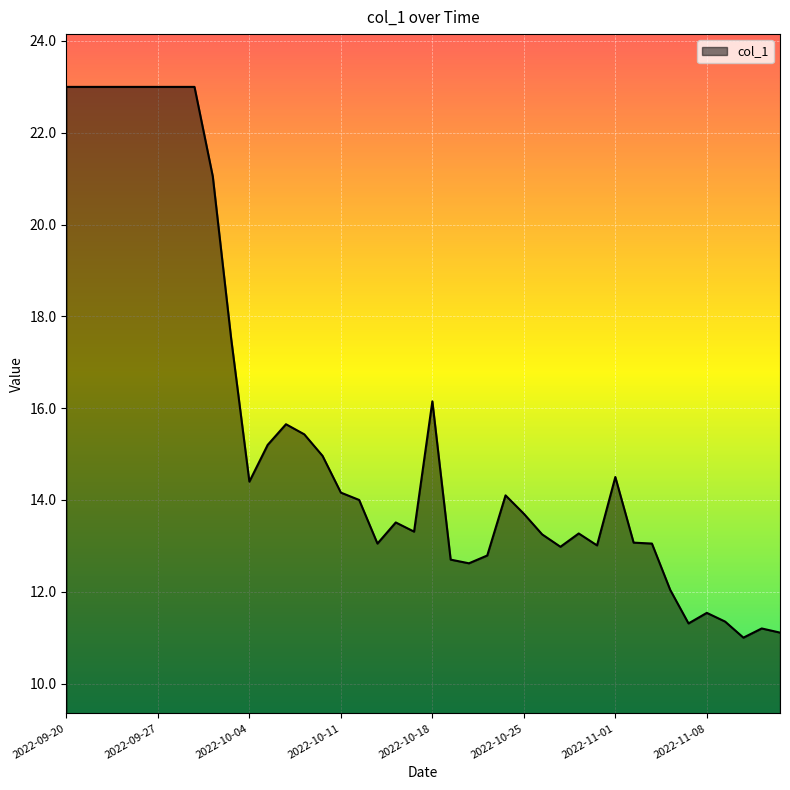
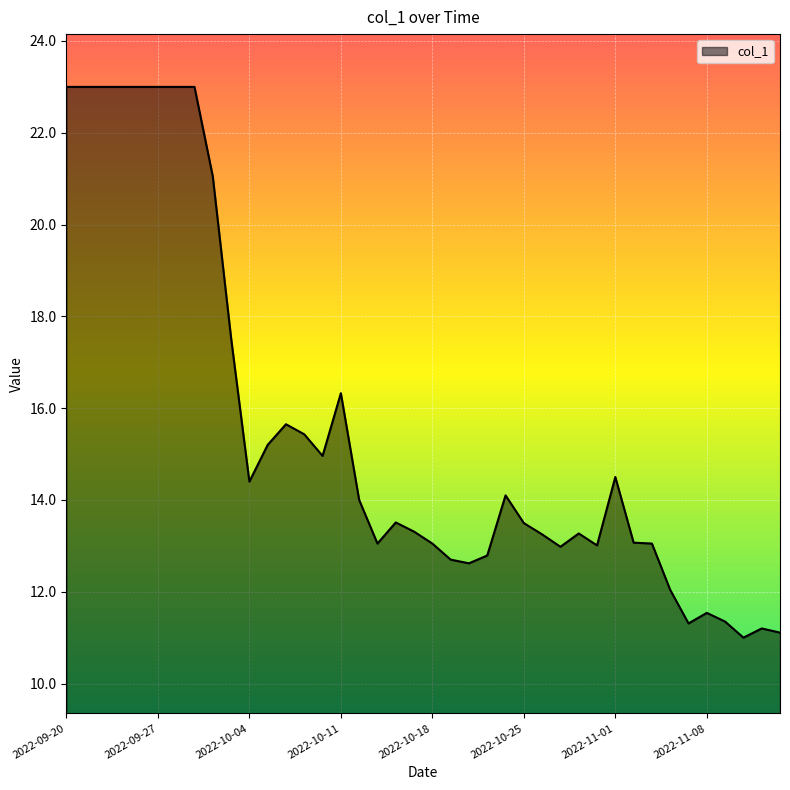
2022-10-11: 14.2 -> 16.3
2022-10-18: 16.1 -> 13.1
2022-10-25: 13.7 -> 13.5
